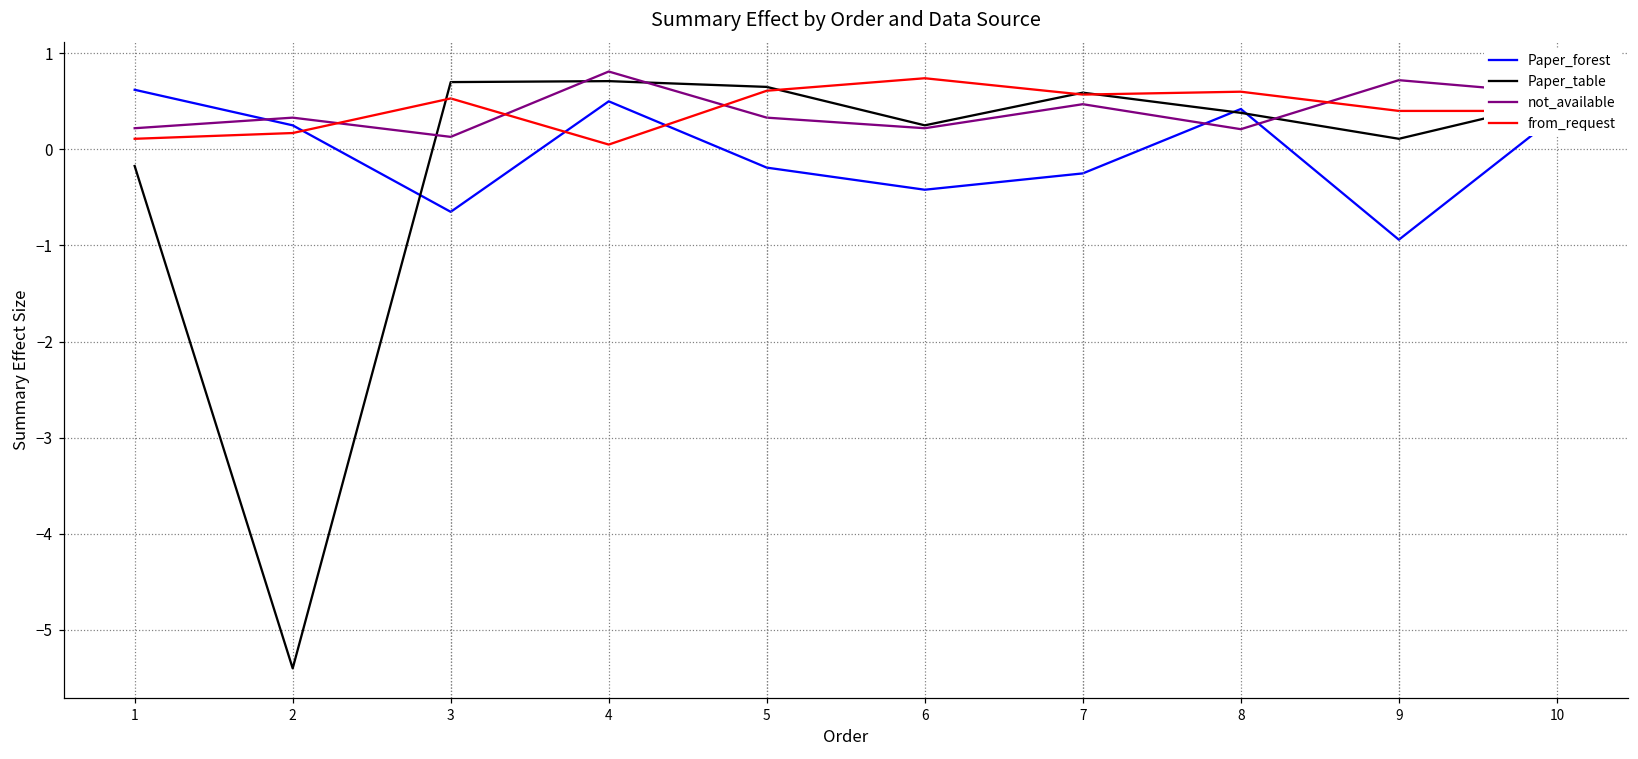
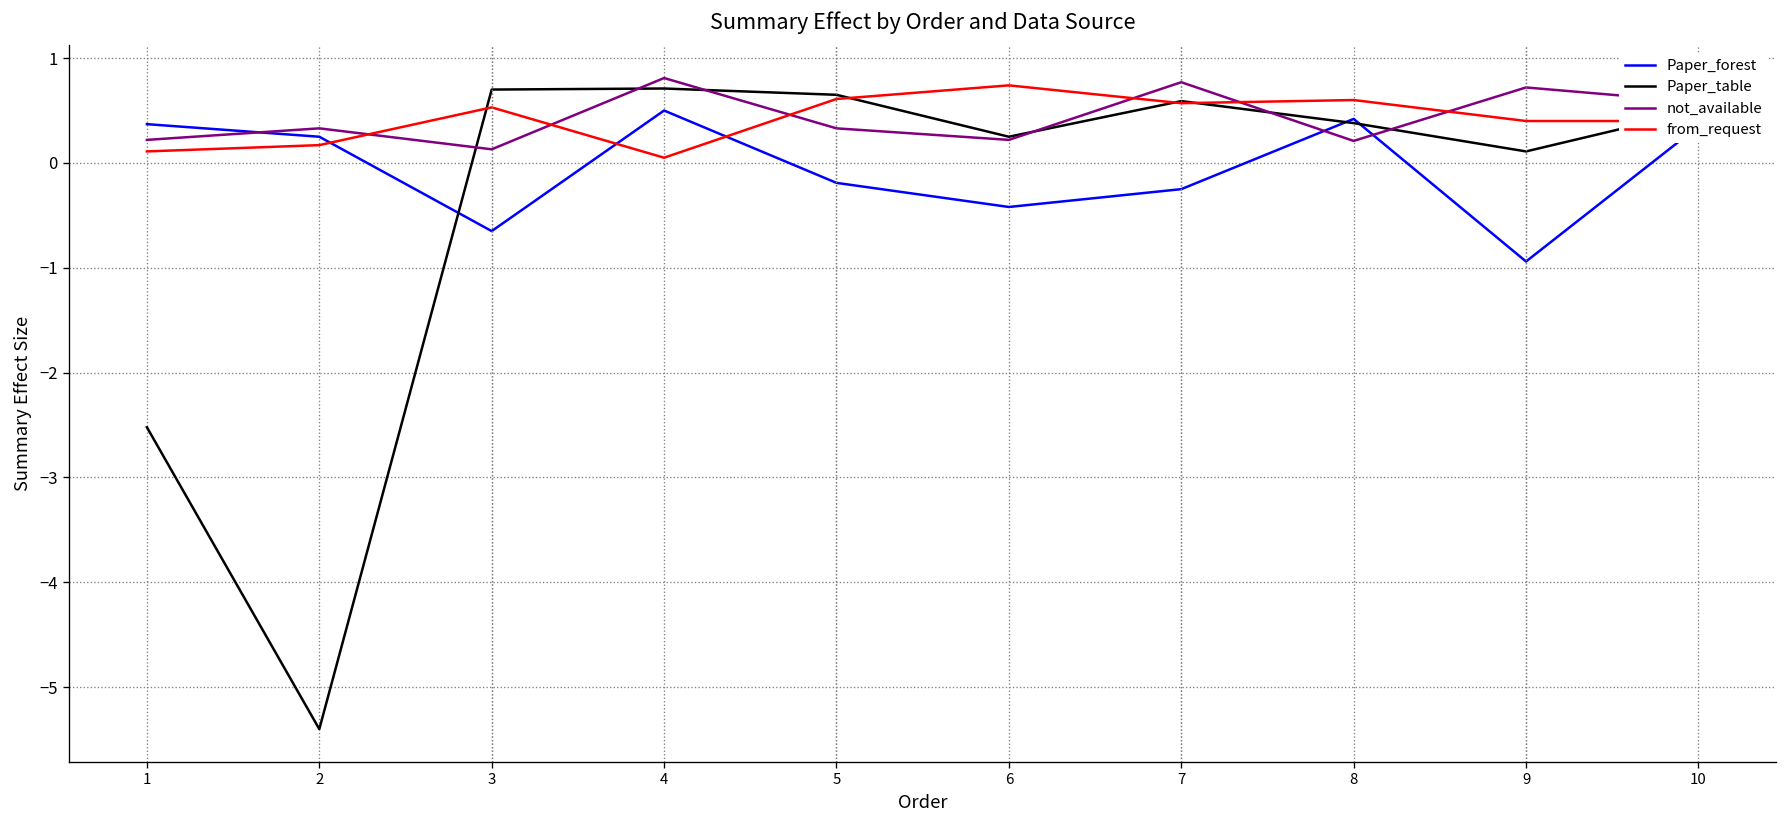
Paper_forest, 1: 0.6 -> 0.4
Paper_table, 1: -0.2 -> -2.5
not_available, 7: 0.5 -> 0.8
